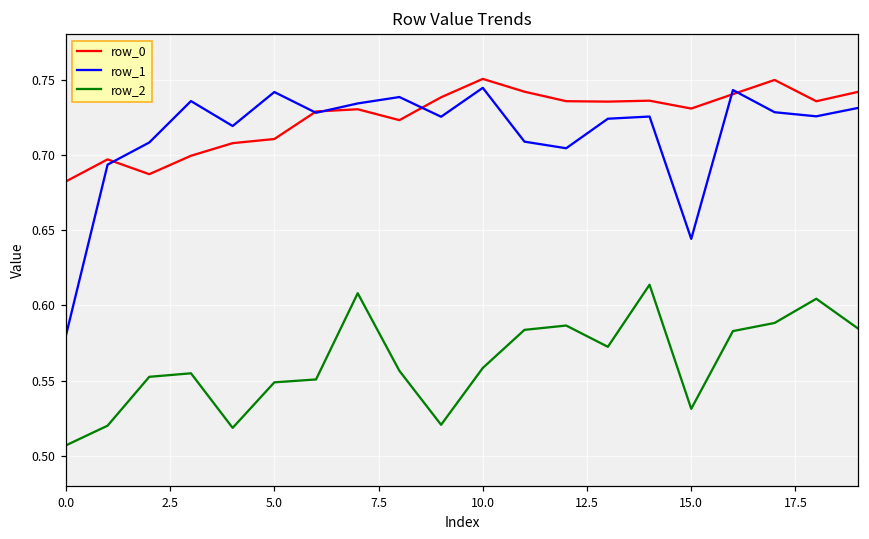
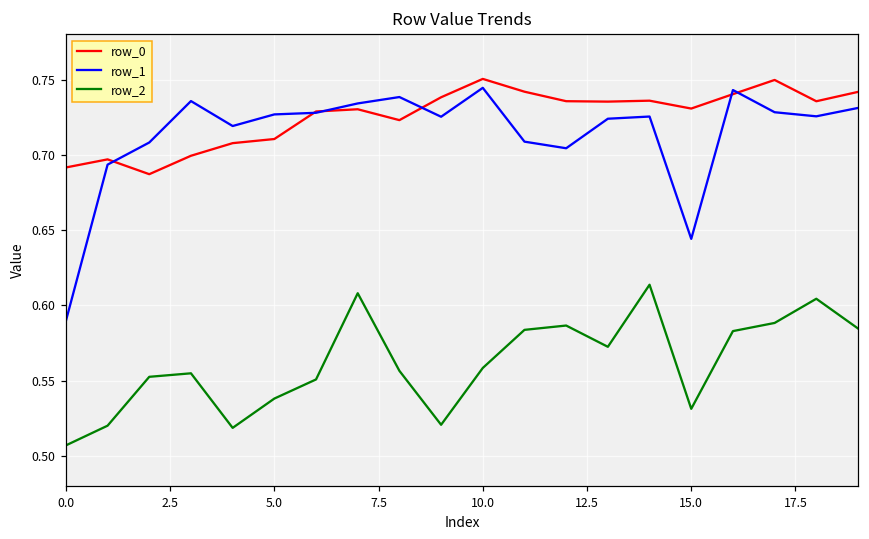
row_0, 0.0: 0.682 -> 0.692
row_1, 0.0: 0.580 -> 0.590
row_1, 5.0: 0.742 -> 0.727
row_2, 5.0: 0.549 -> 0.538
